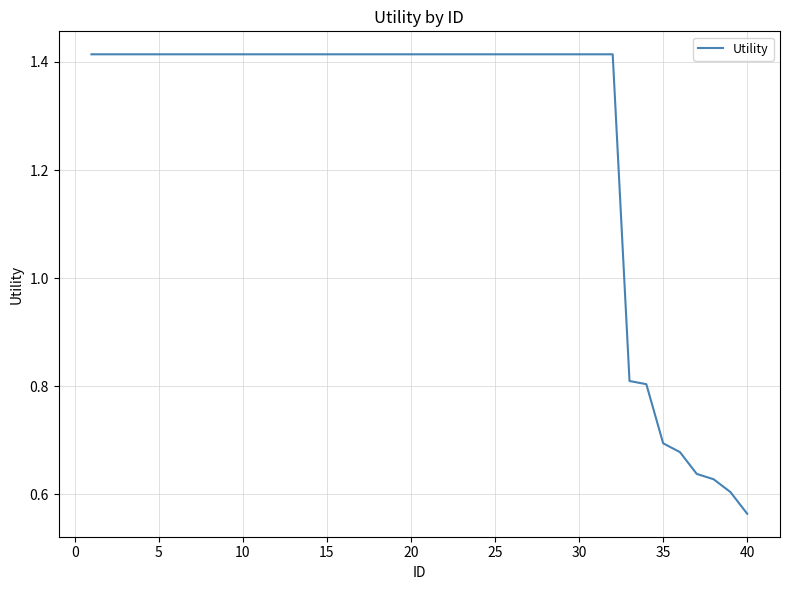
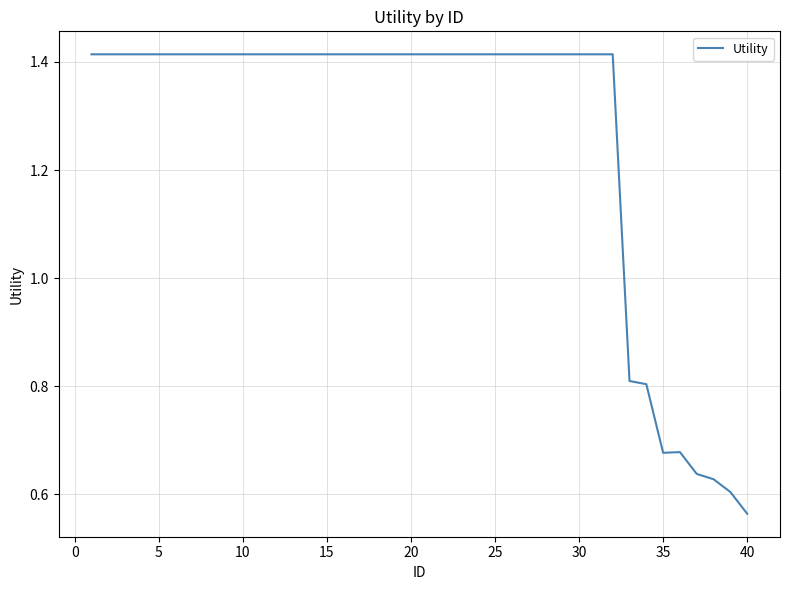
35: 0.69 -> 0.68
